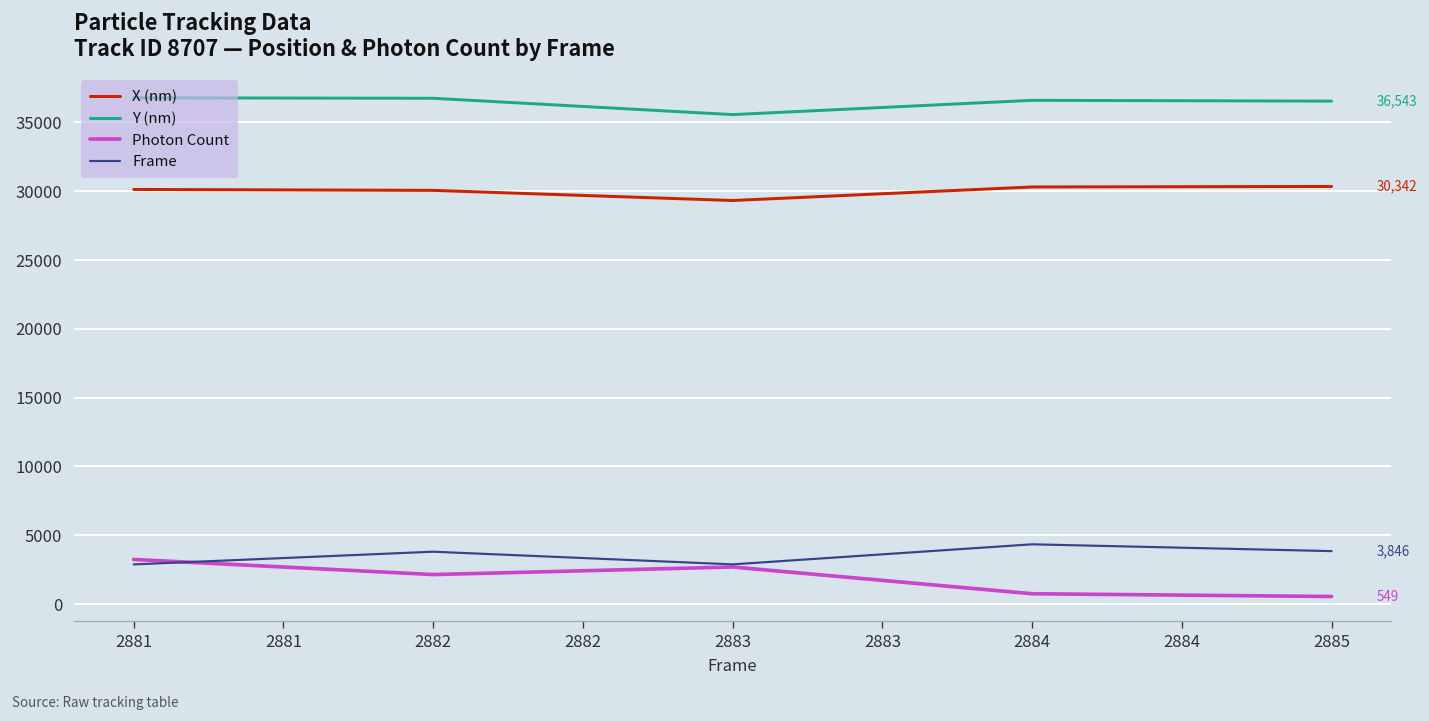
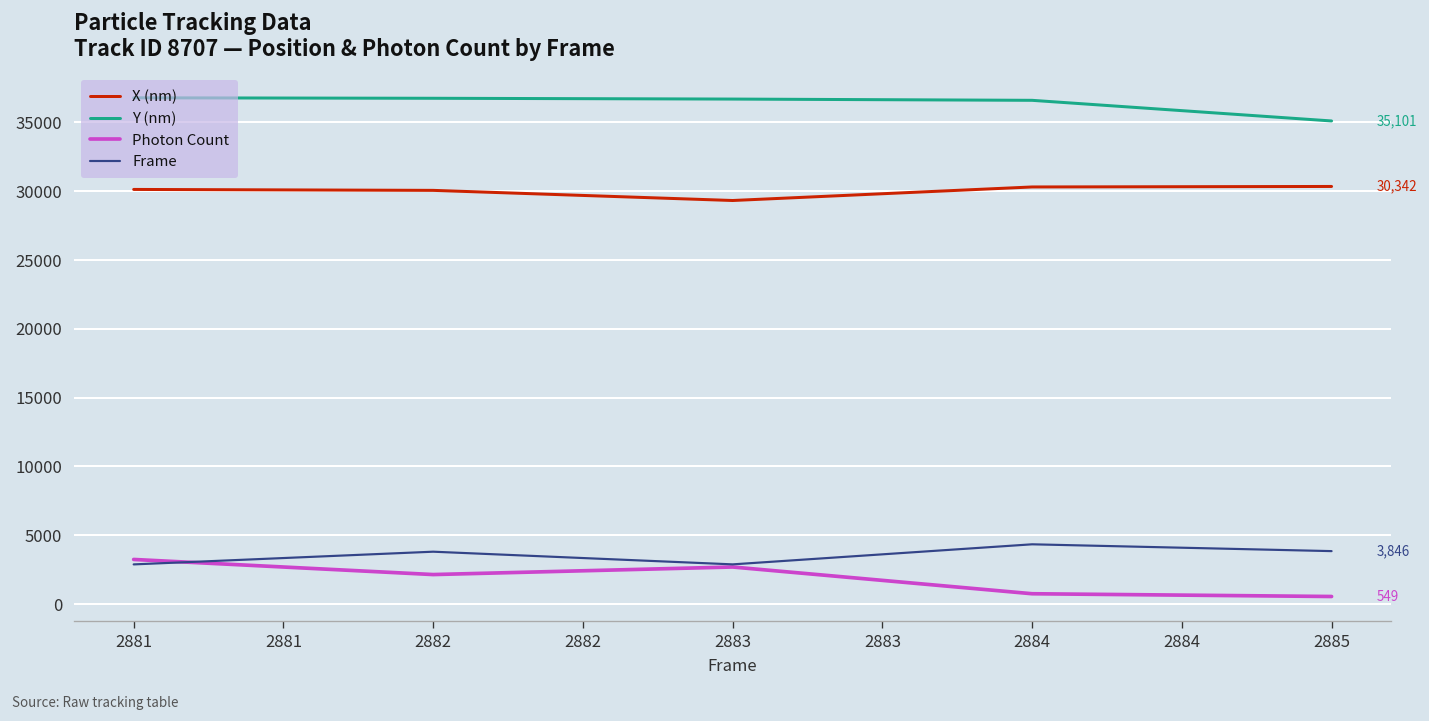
Y (nm), 2883: 35600 -> 36700
Y (nm), 2885: 36,543 -> 35,101
